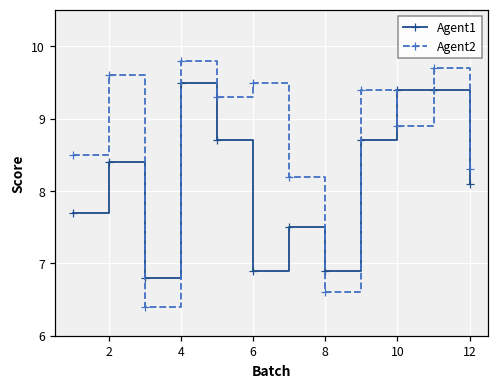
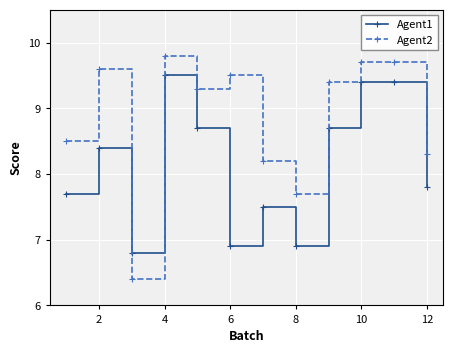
Agent2, 8: 6.6 -> 7.7
Agent2, 10: 8.9 -> 9.7
Agent1, 12: 8.1 -> 7.8
